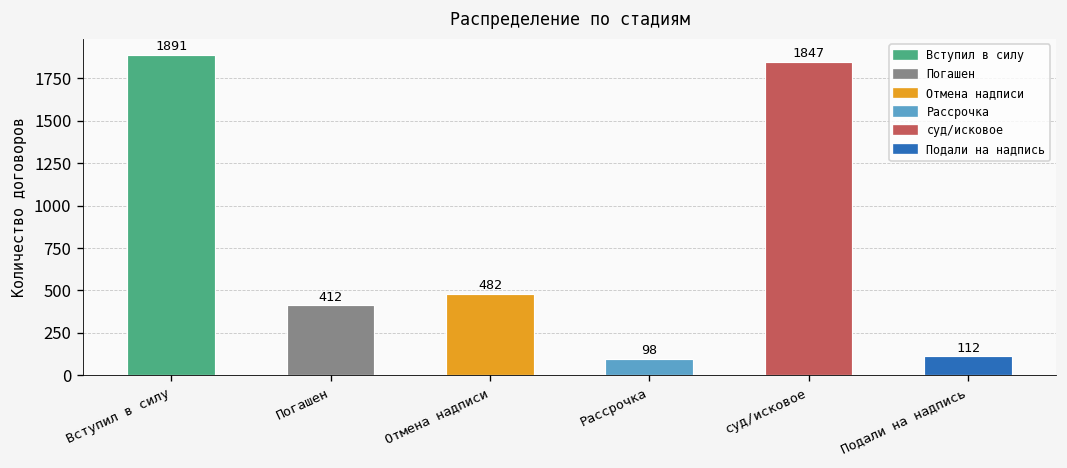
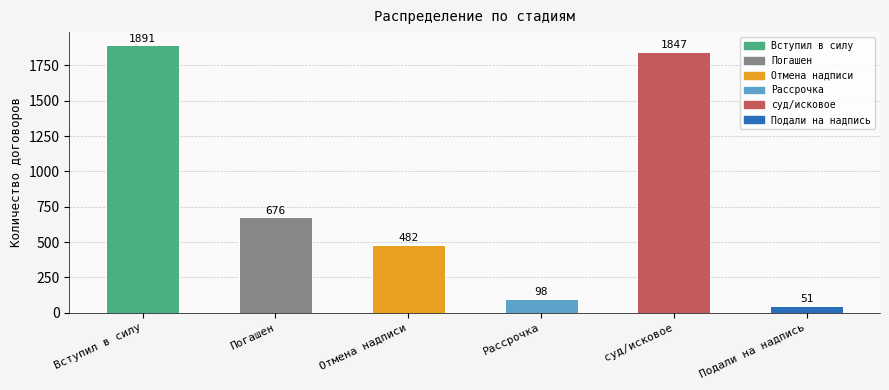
Погашен: 412 -> 676
Подали на надпись: 112 -> 51
